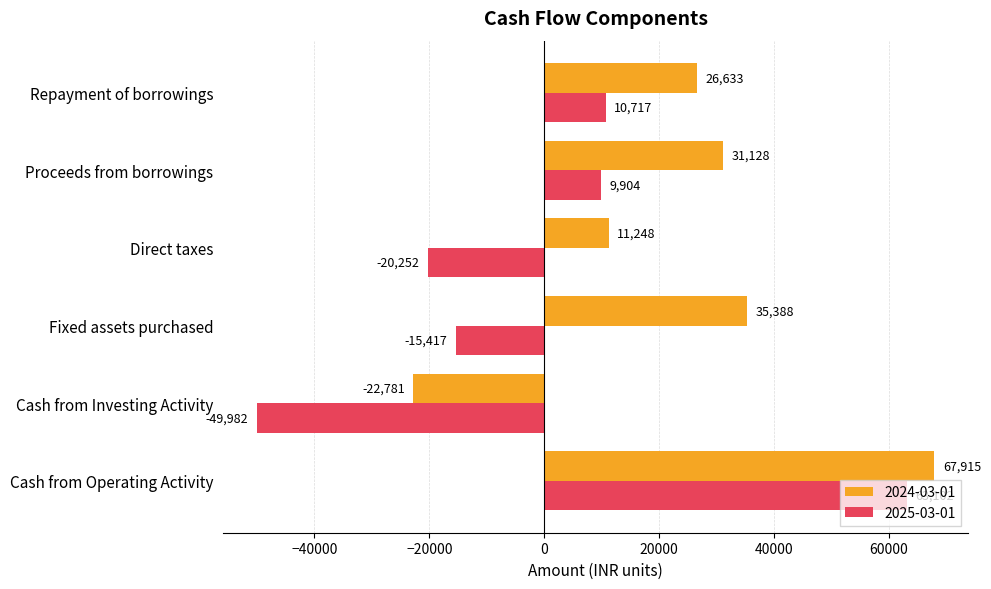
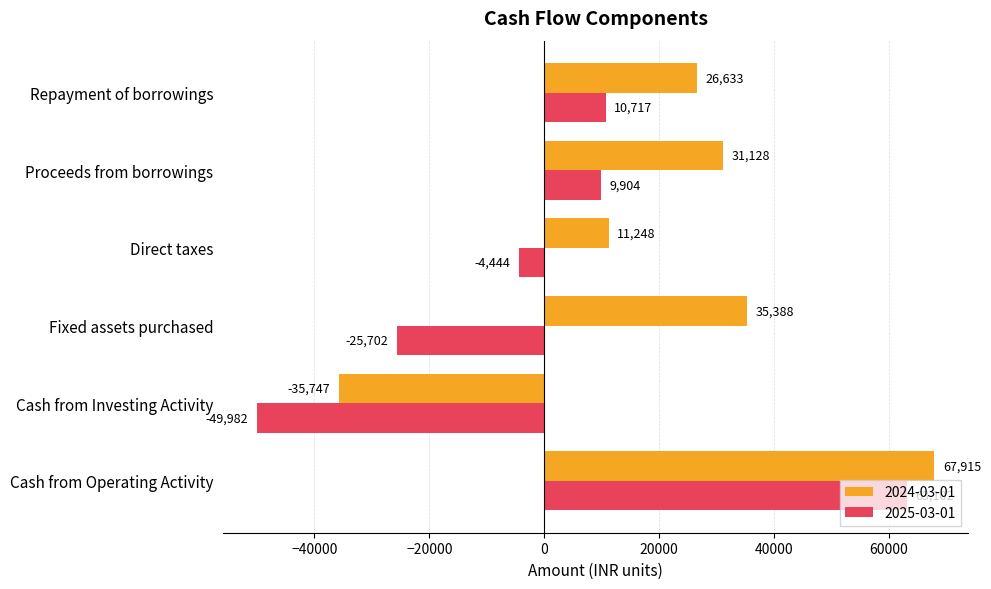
2025-03-01, Direct taxes: -20,252 -> -4,444
2025-03-01, Fixed assets purchased: -15,417 -> -25,702
2024-03-01, Cash from Investing Activity: -22,781 -> -35,747
